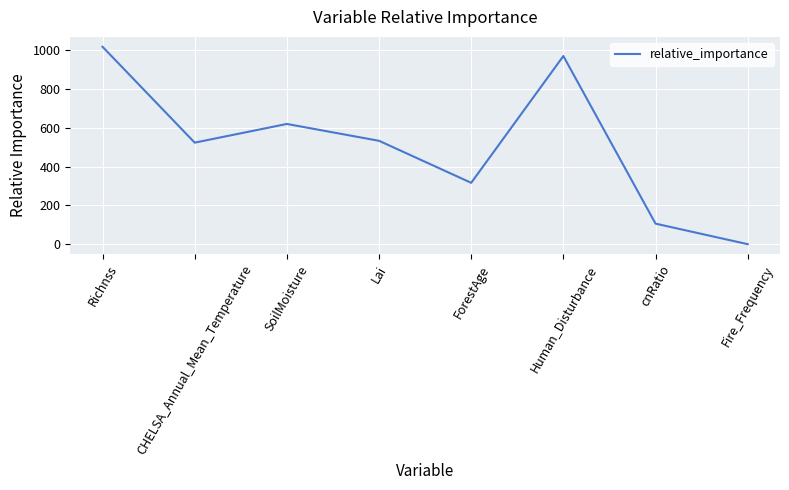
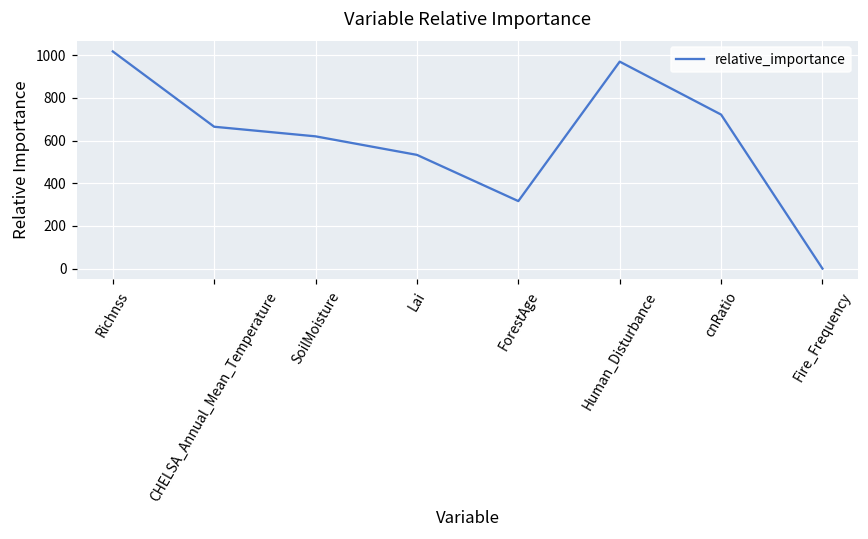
CHELSA_Annual_Mean_Temperature: 520 -> 660
cnRatio: 110 -> 720
